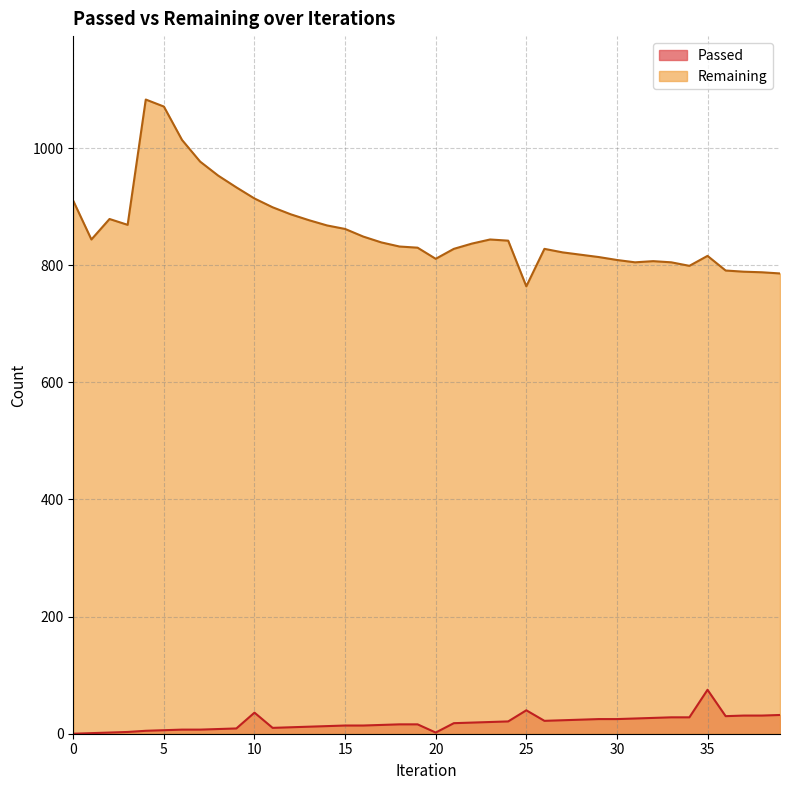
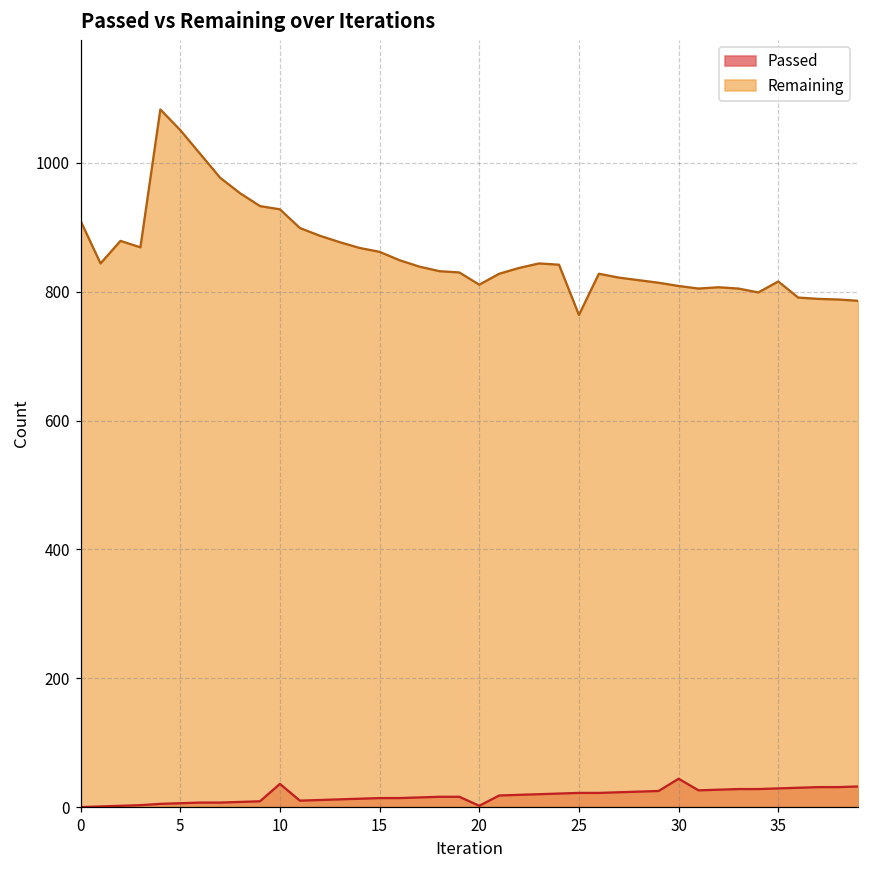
Remaining, 5: 1070 -> 1050
Remaining, 10: 910 -> 930
Passed, 25: 40 -> 20
Passed, 30: 30 -> 40
Passed, 35: 80 -> 30
